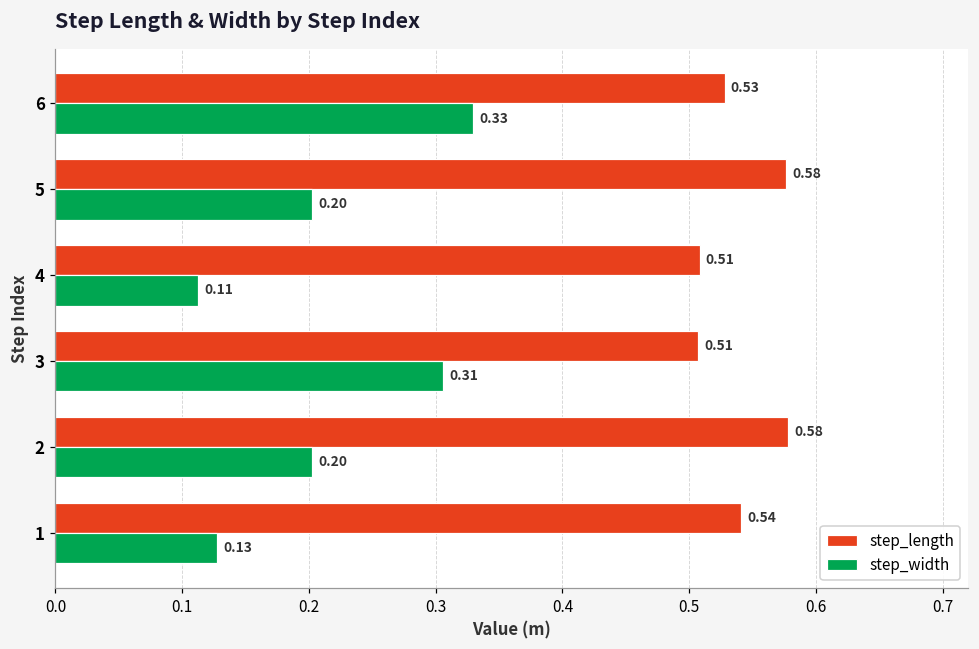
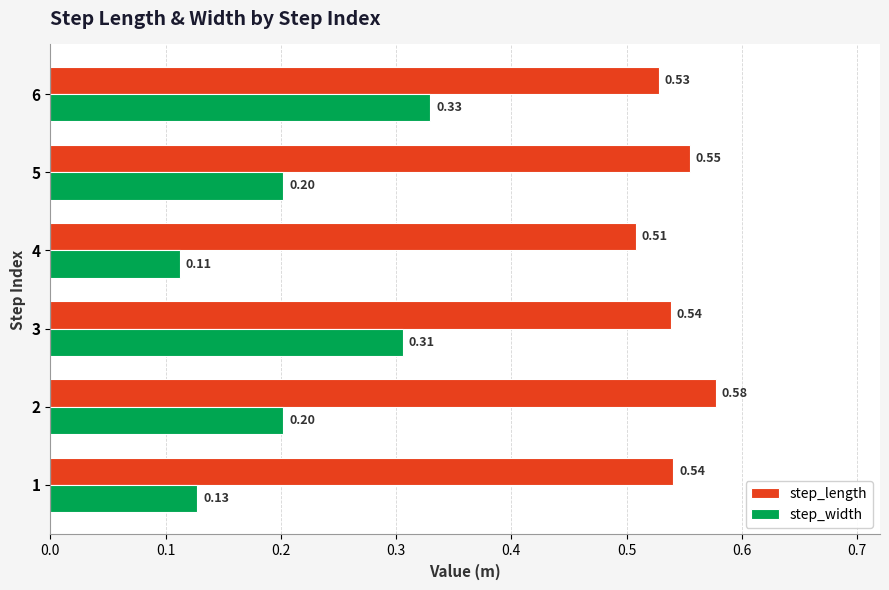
step_length, 5: 0.58 -> 0.55
step_length, 3: 0.51 -> 0.54
